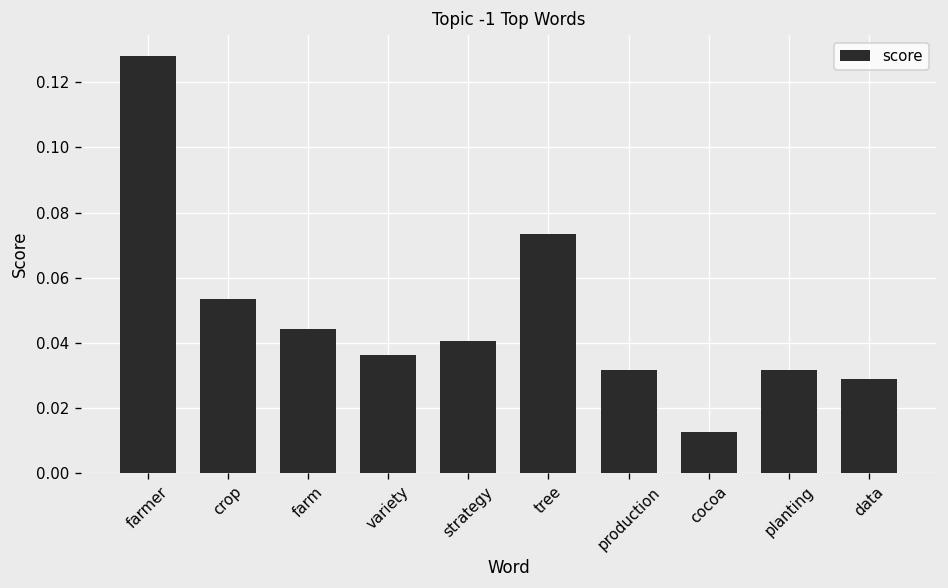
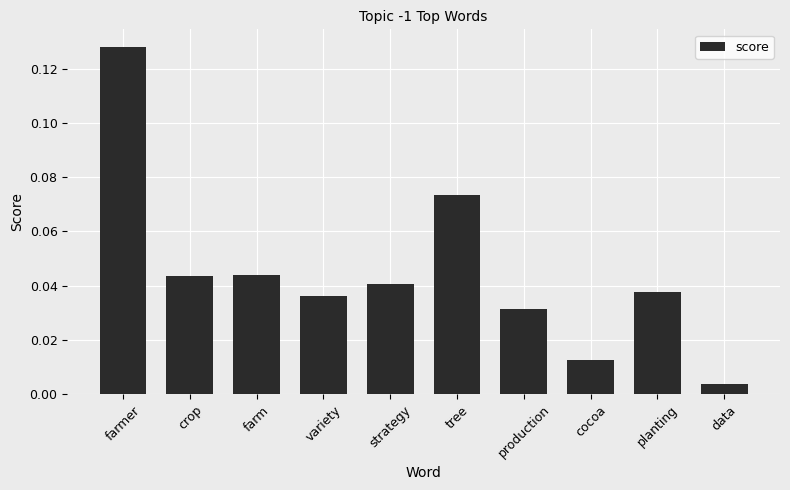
crop: 0.053 -> 0.044
planting: 0.031 -> 0.038
data: 0.029 -> 0.004
